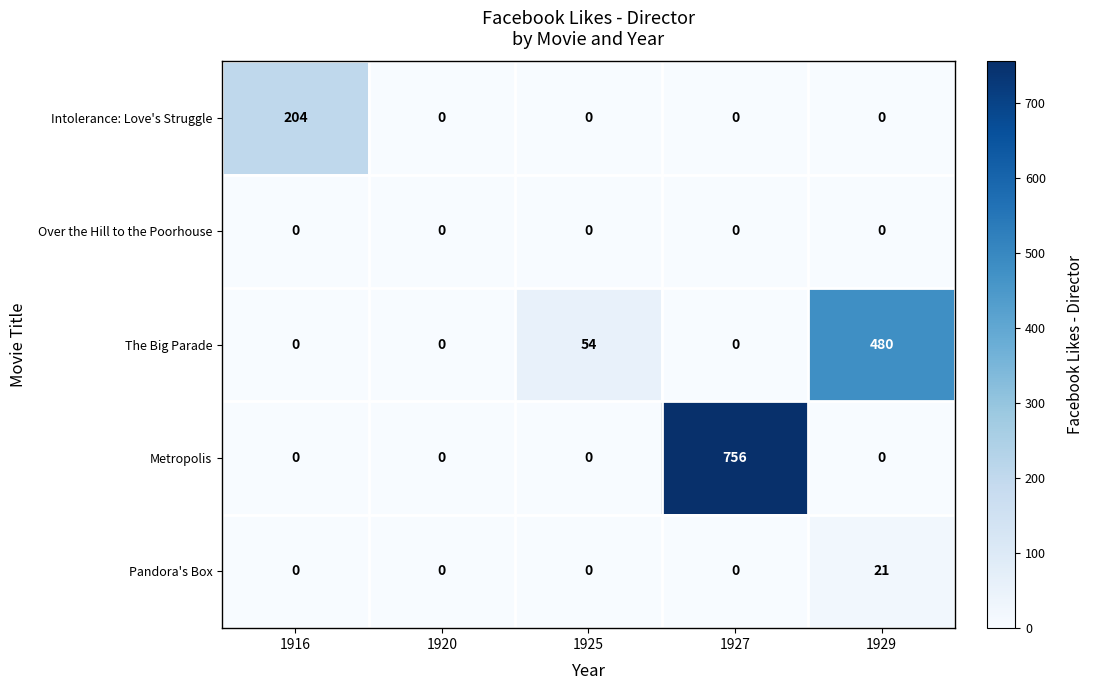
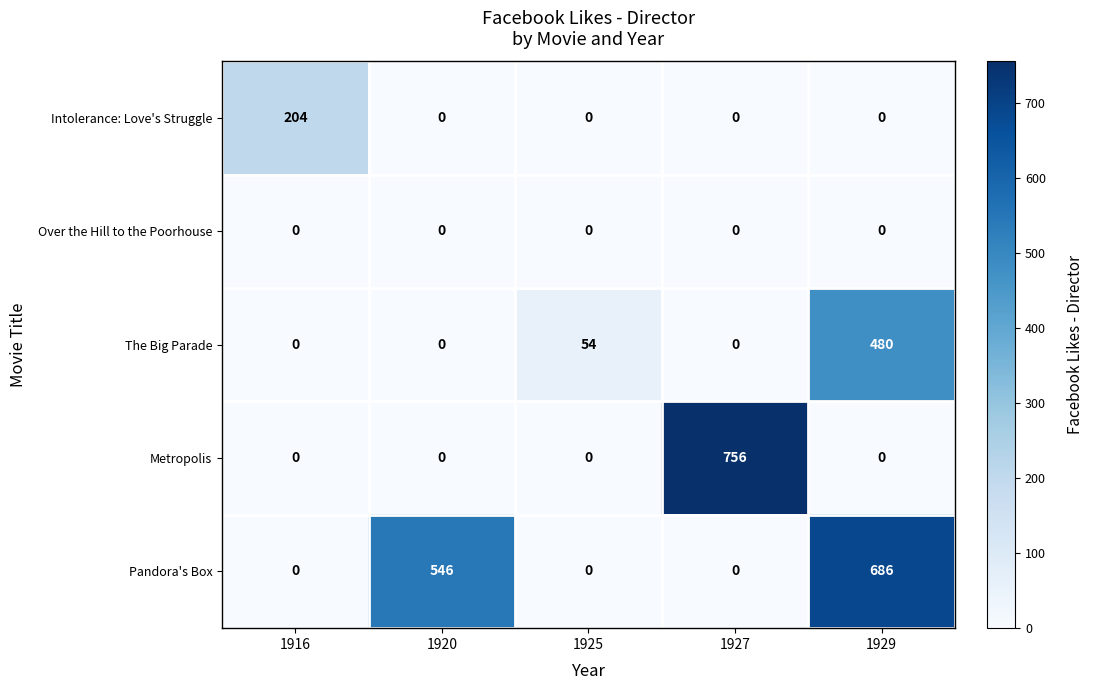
Pandora's Box, 1920: 0 -> 546
Pandora's Box, 1929: 21 -> 686
